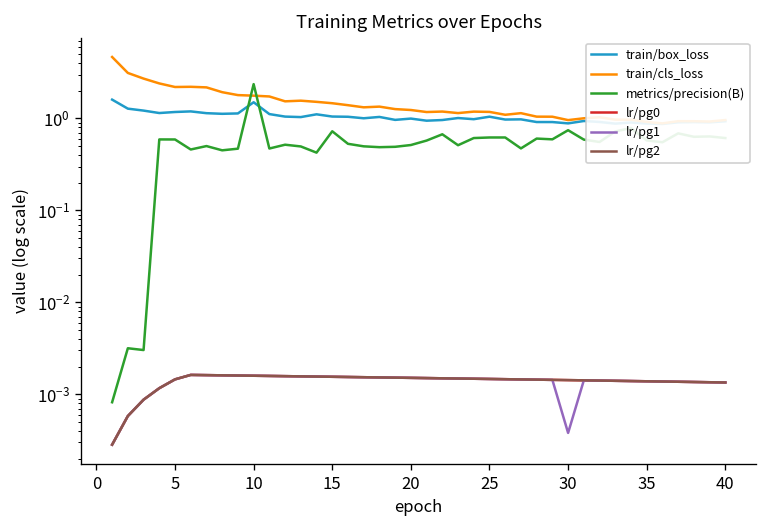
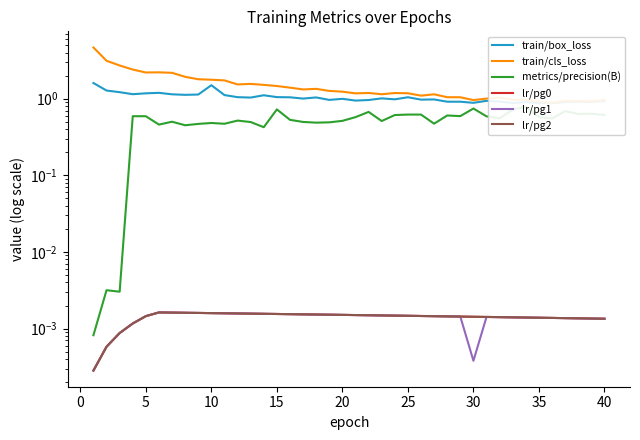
metrics/precision(B), 10: 2.4 -> 0.5
